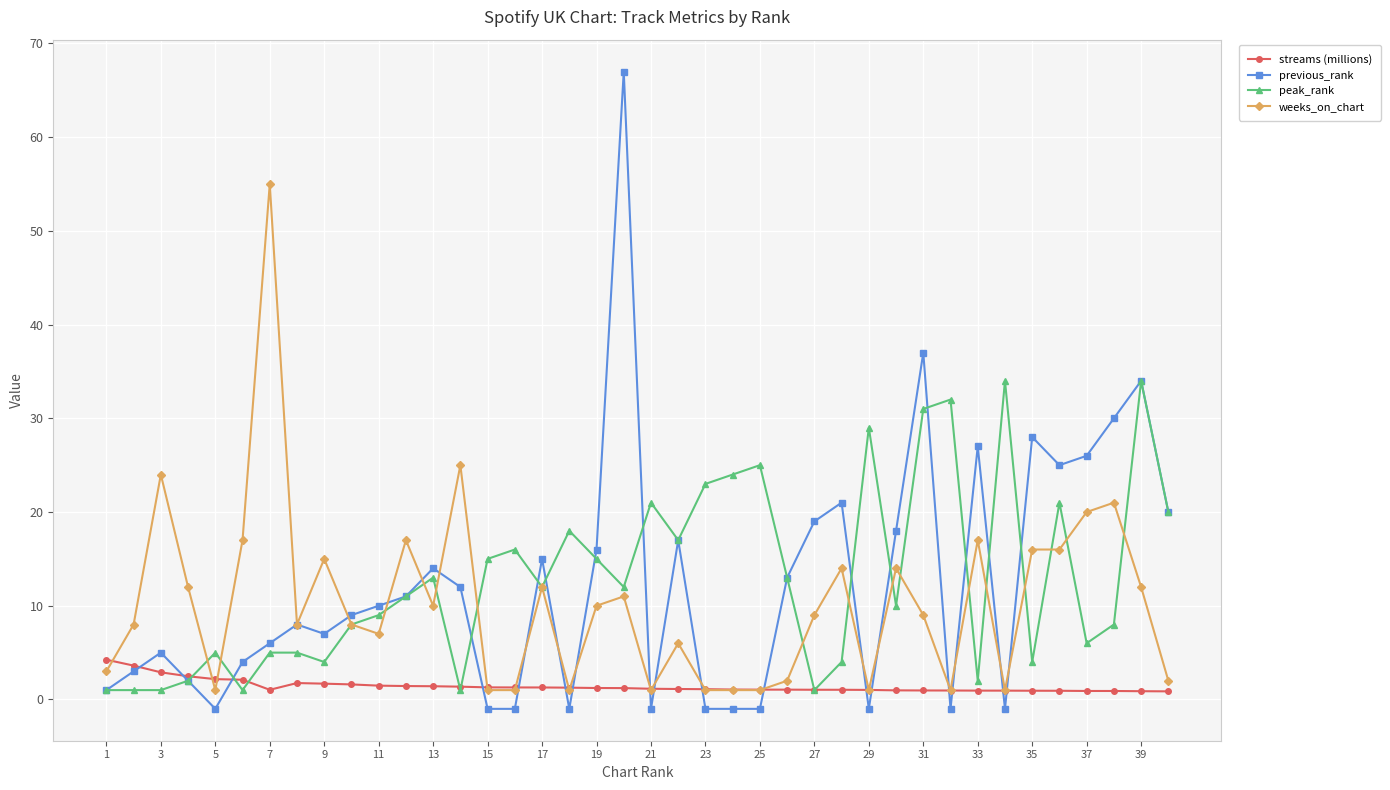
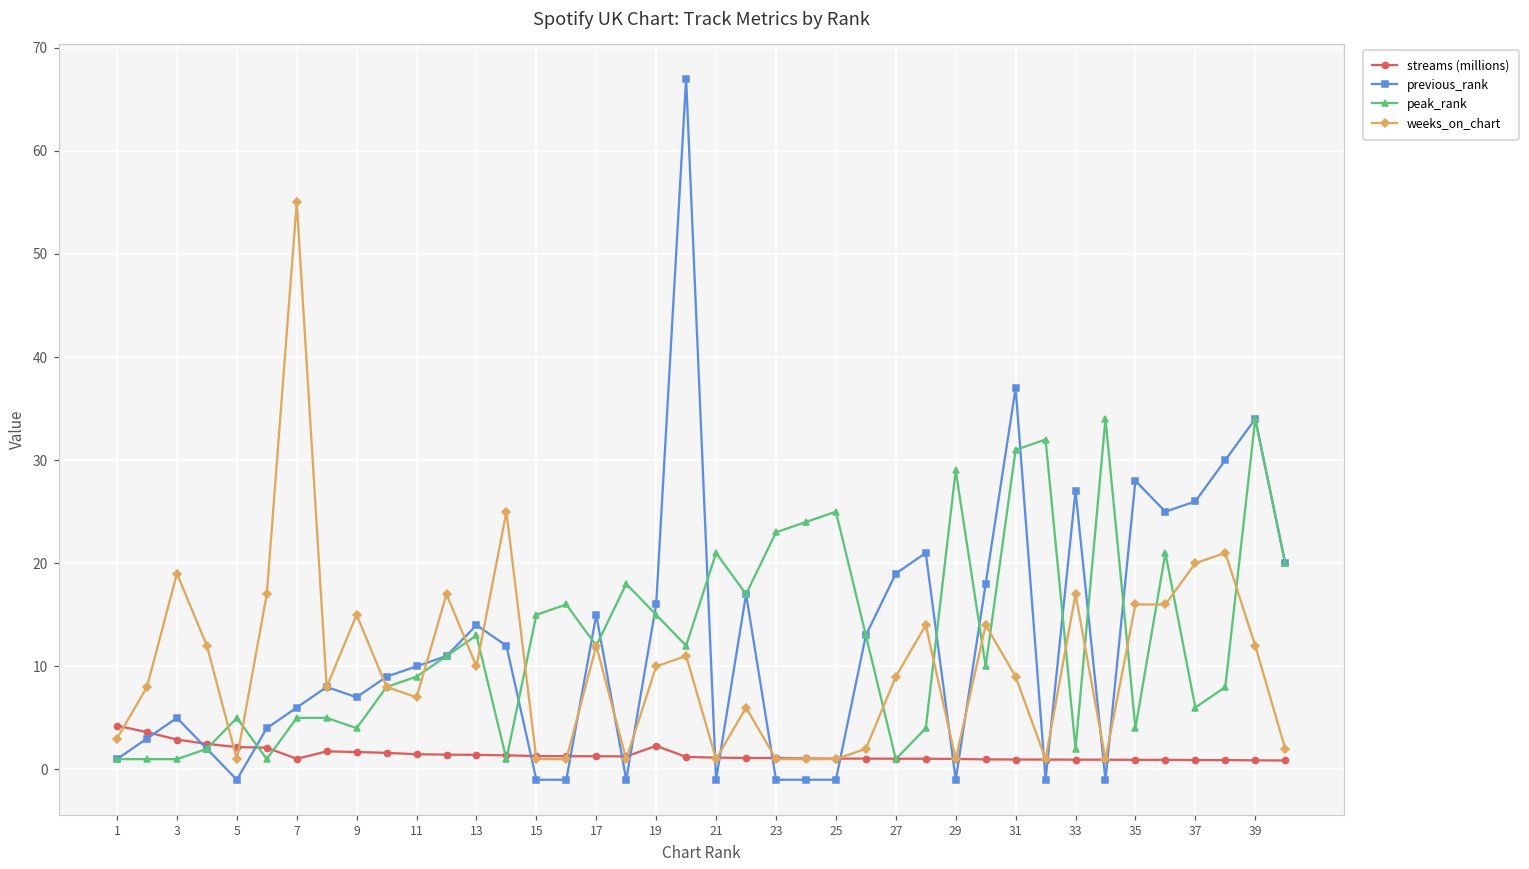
weeks_on_chart, 3: 24 -> 19
streams (millions), 19: 1 -> 2
